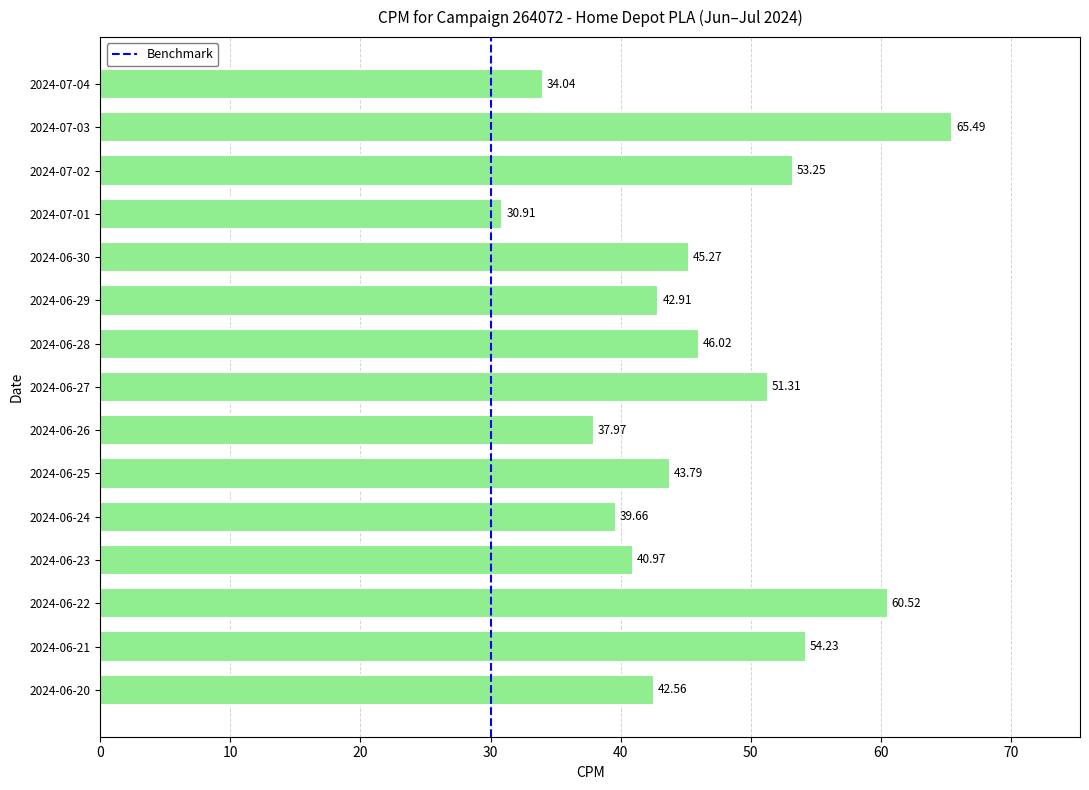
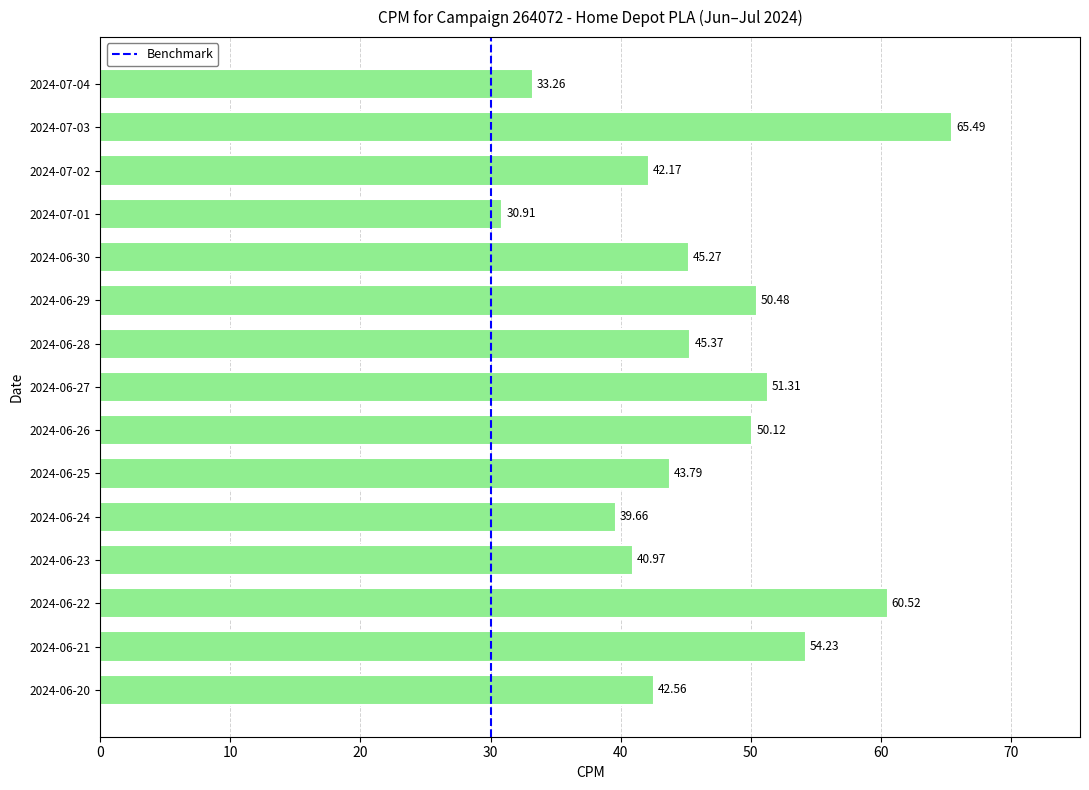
2024-07-04: 34.04 -> 33.26
2024-07-02: 53.25 -> 42.17
2024-06-29: 42.91 -> 50.48
2024-06-28: 46.02 -> 45.37
2024-06-26: 37.97 -> 50.12
